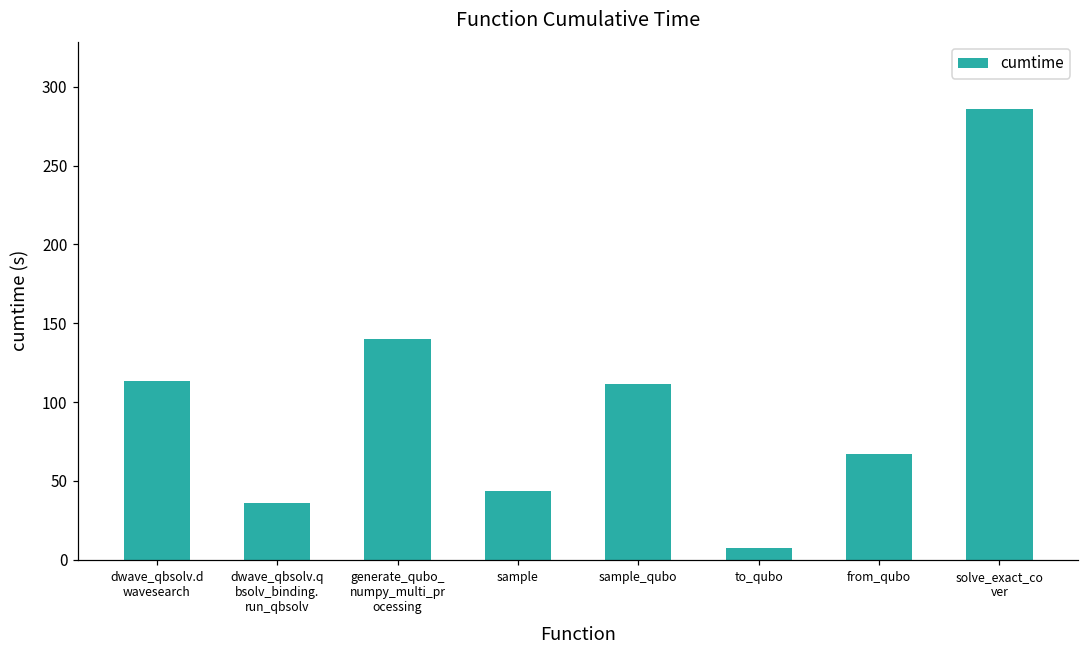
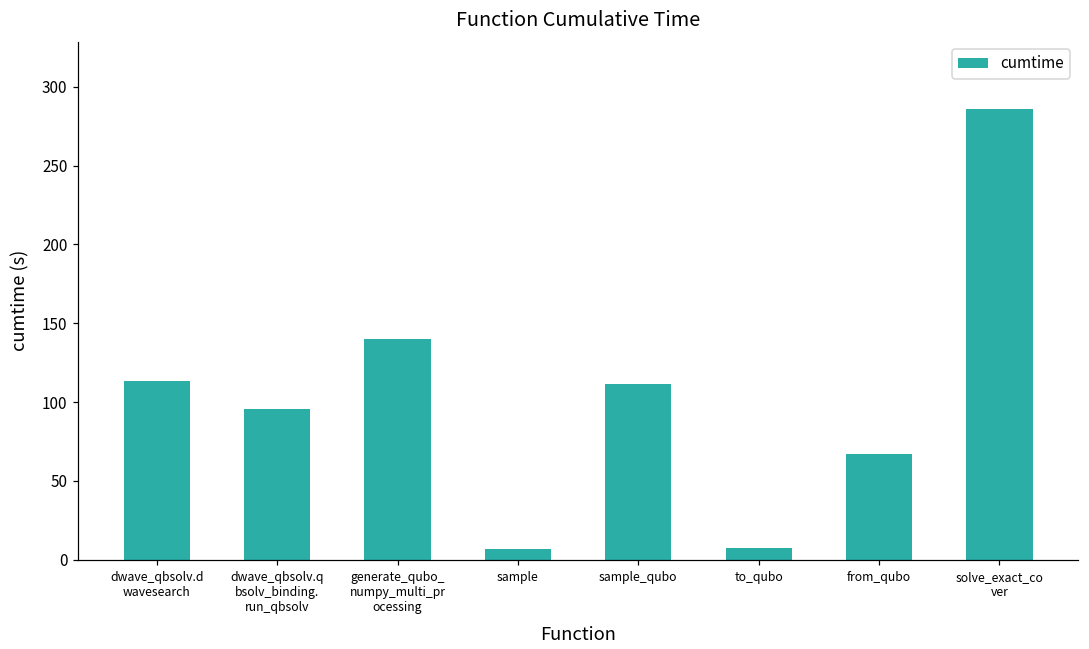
dwave_qbsolv.q bsolv_binding. run_qbsolv: 36 -> 95
sample: 44 -> 7
